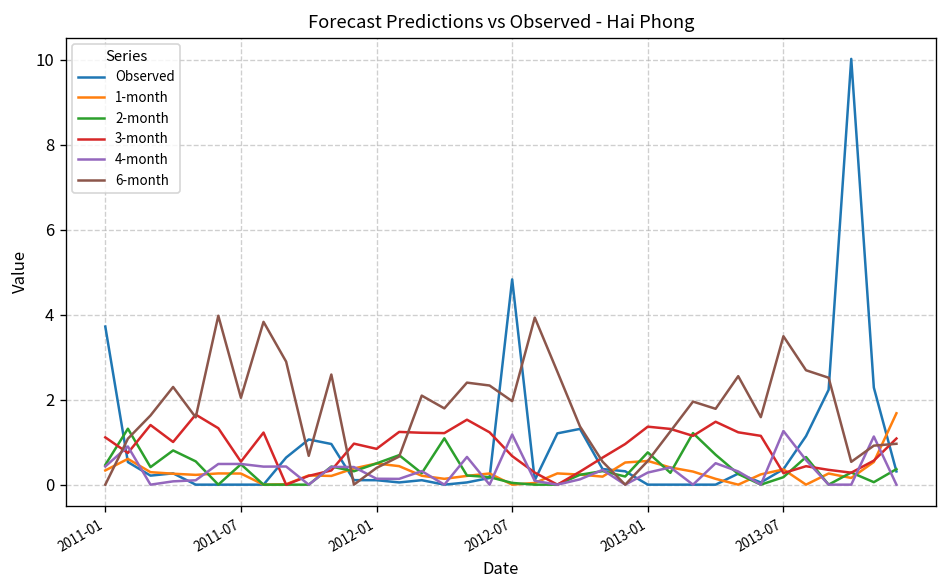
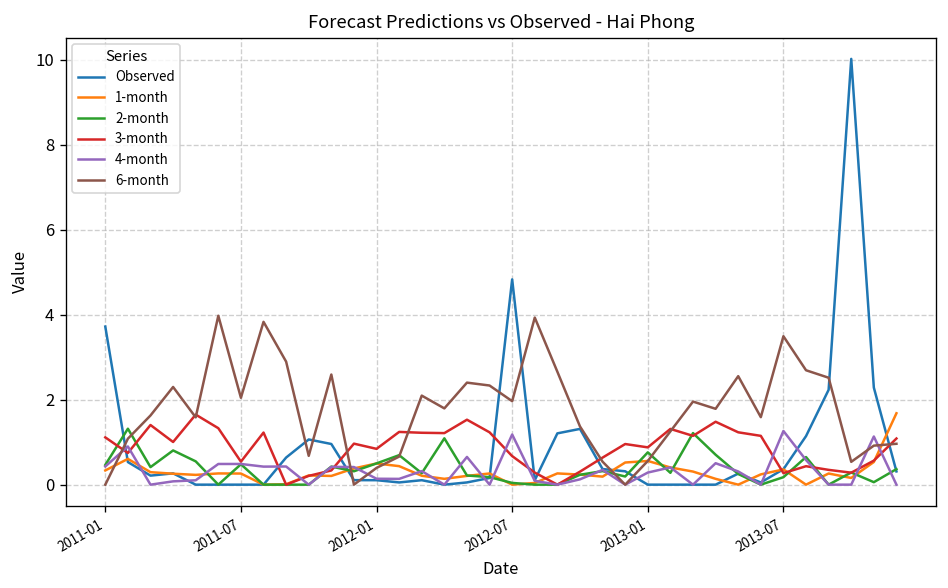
3-month, 2013-01: 1.4 -> 0.9
